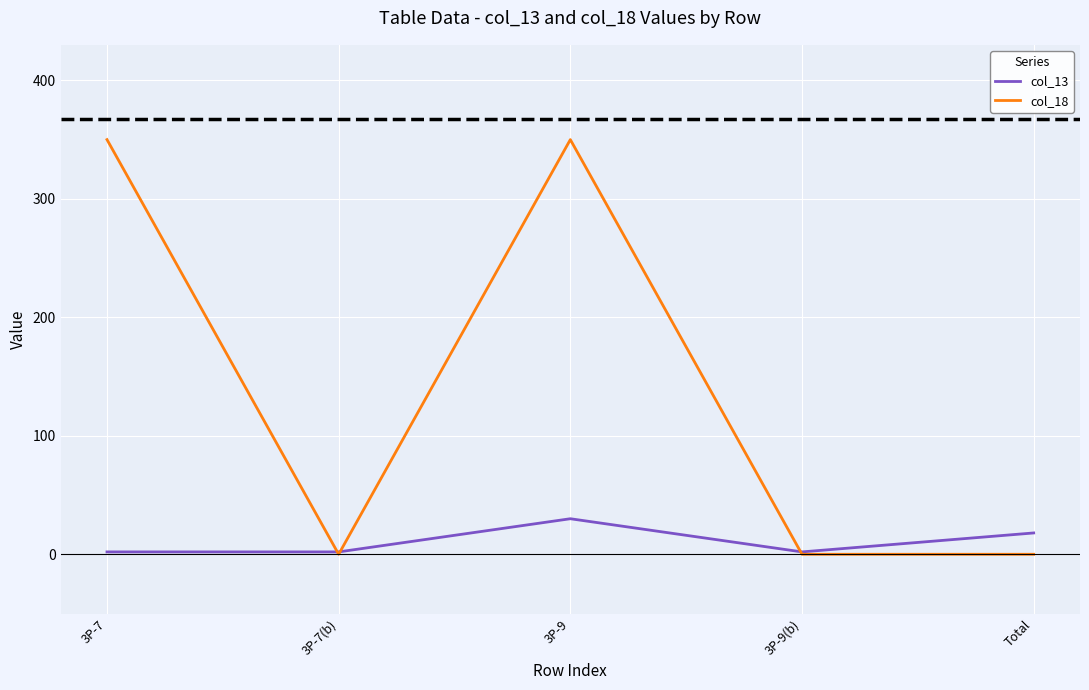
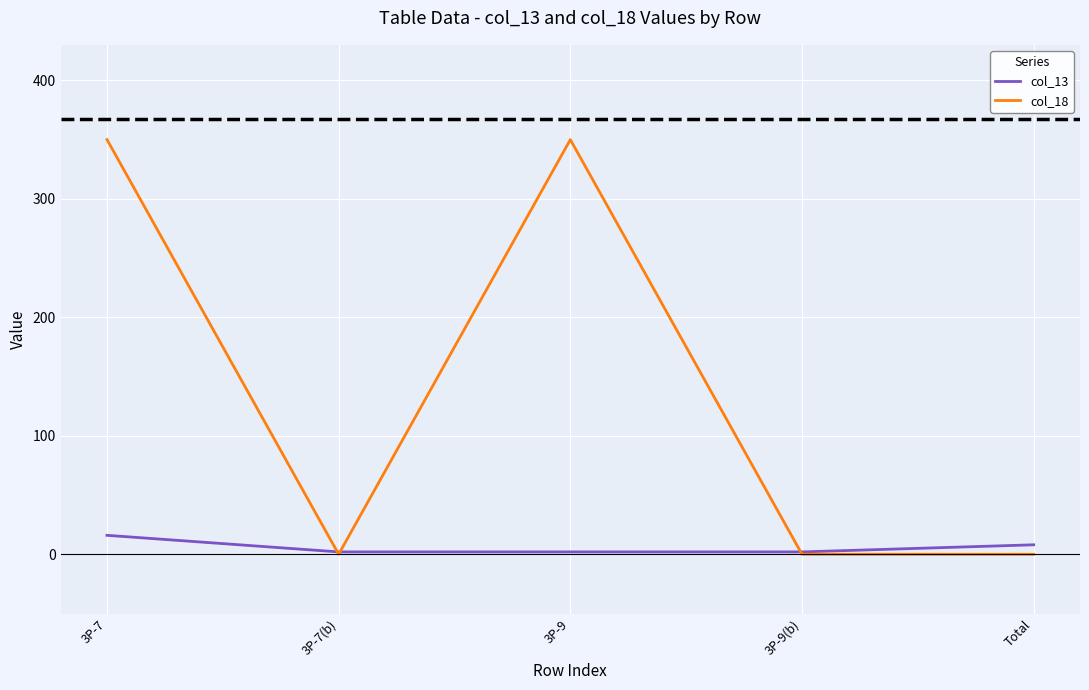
col_13, 3P-7: 2 -> 16
col_13, 3P-9: 30 -> 2
col_13, Total: 18 -> 8
